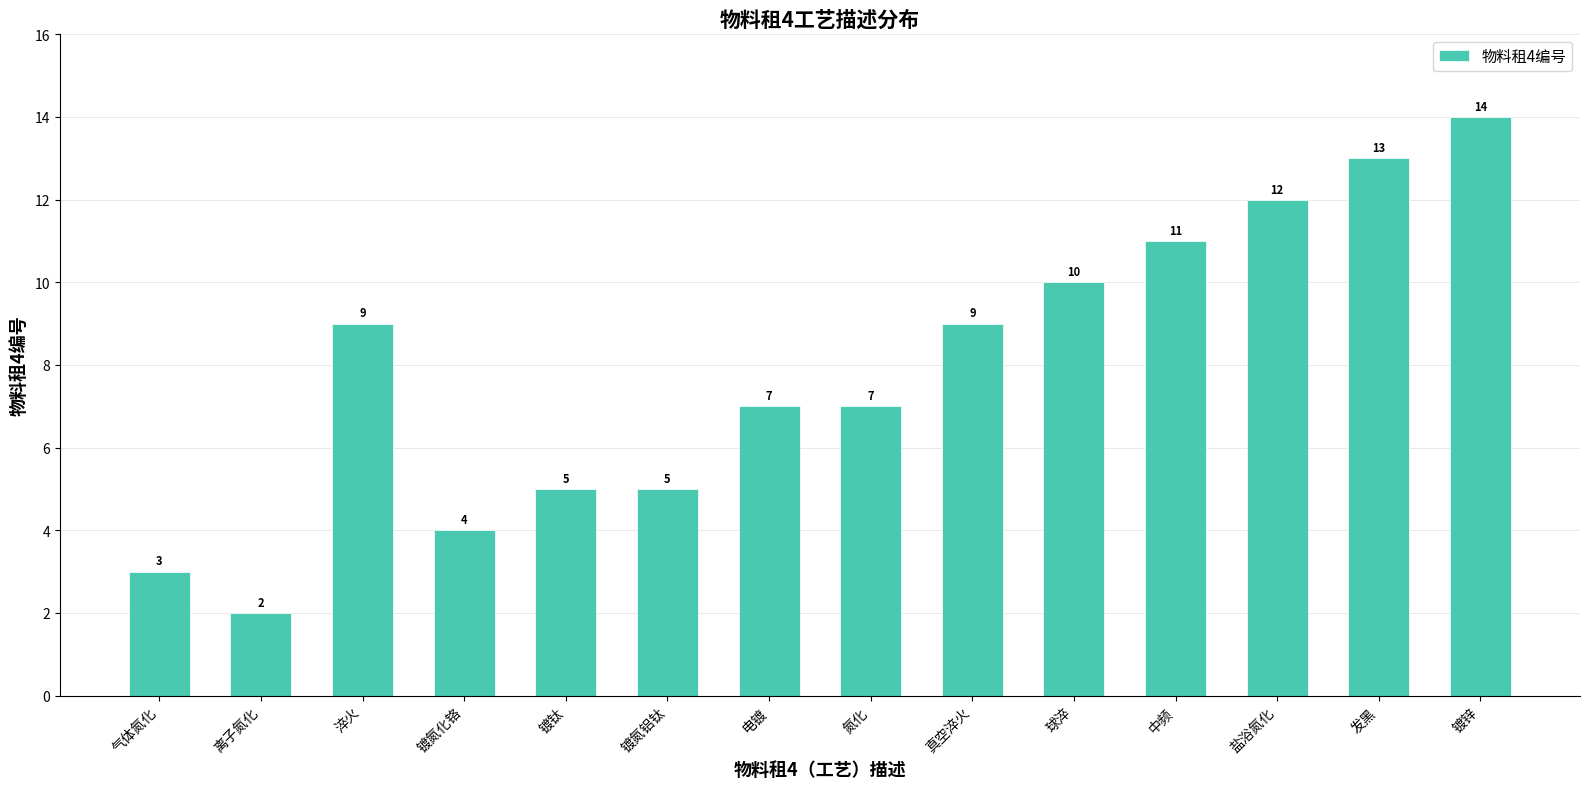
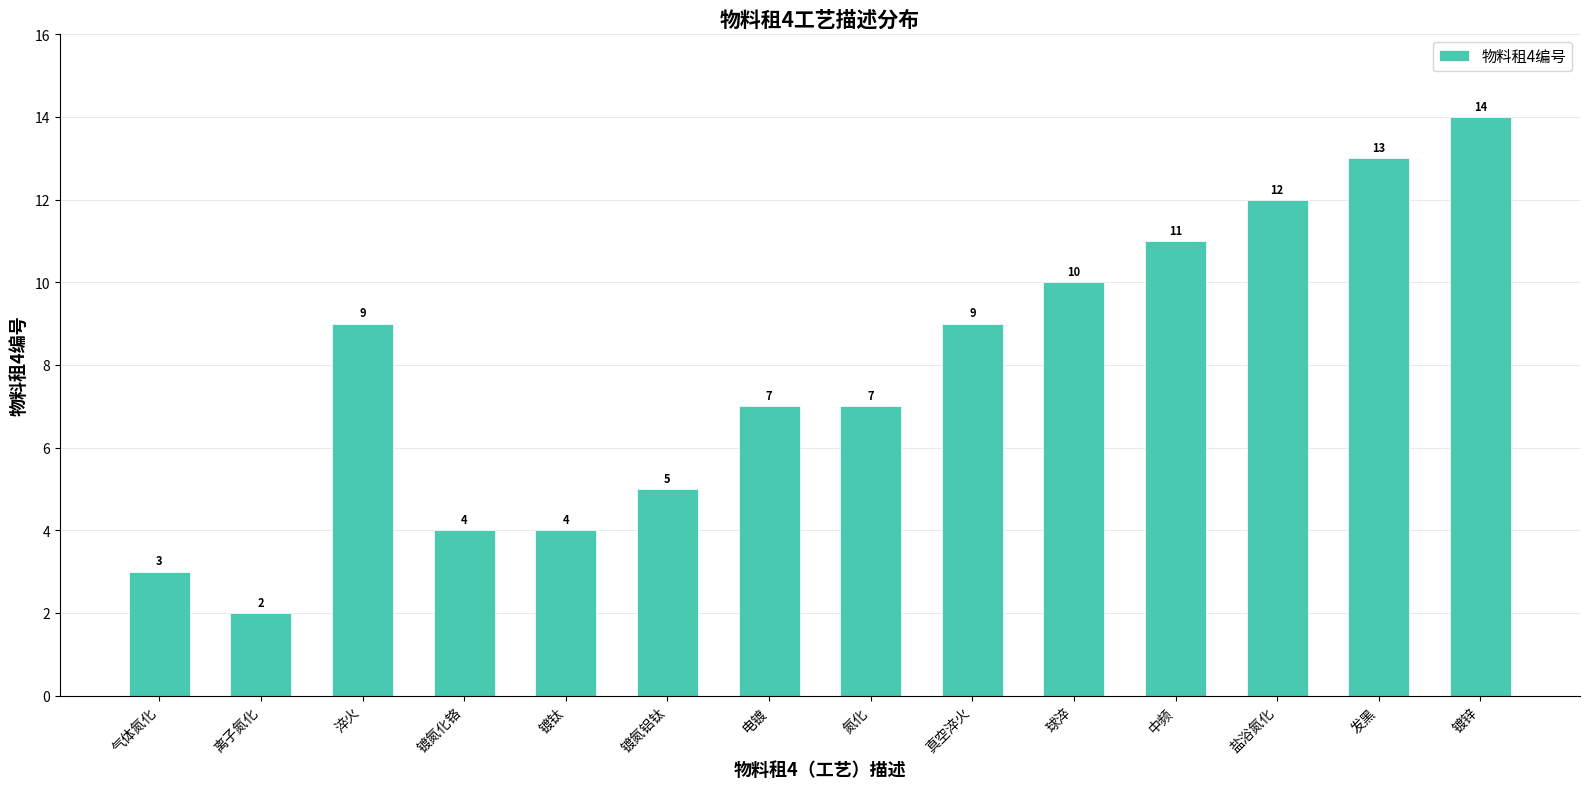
镀钛: 5 -> 4
